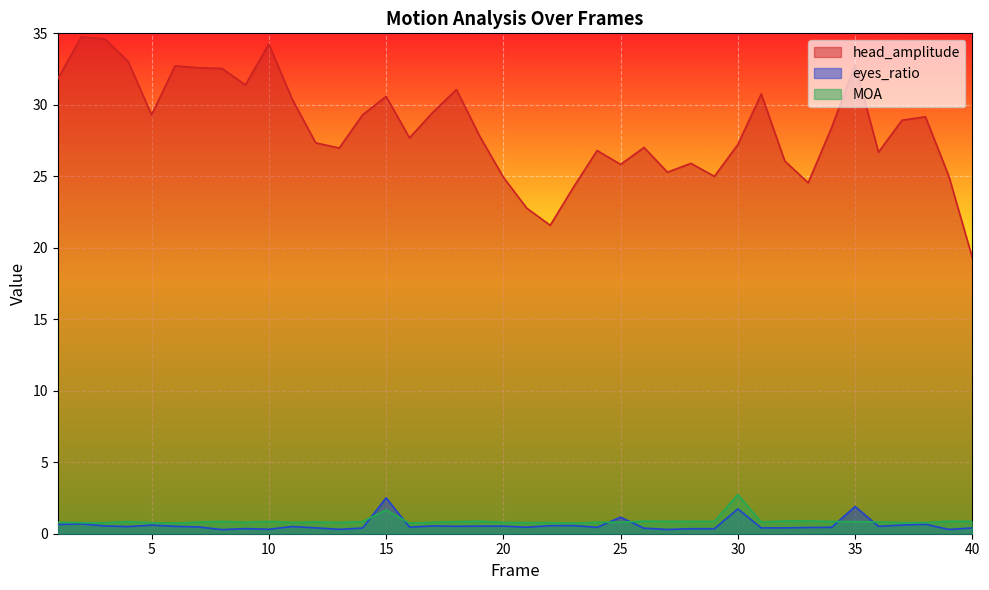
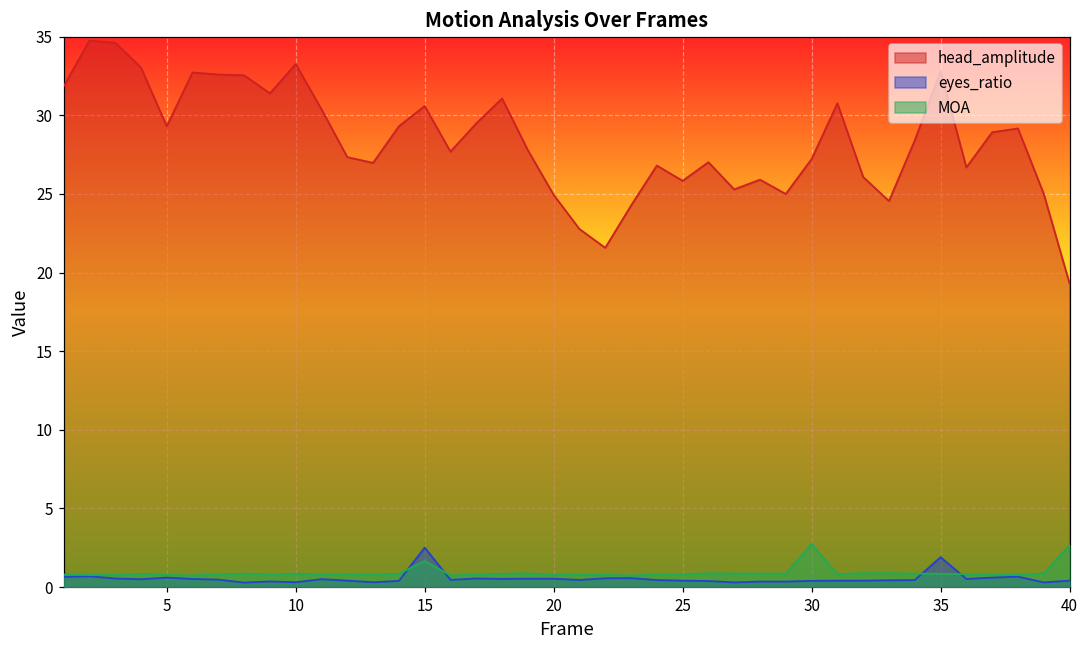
head_amplitude, 10: 34.3 -> 33.3
eyes_ratio, 25: 1.2 -> 0.4
eyes_ratio, 30: 1.7 -> 0.4
MOA, 40: 0.9 -> 2.7
